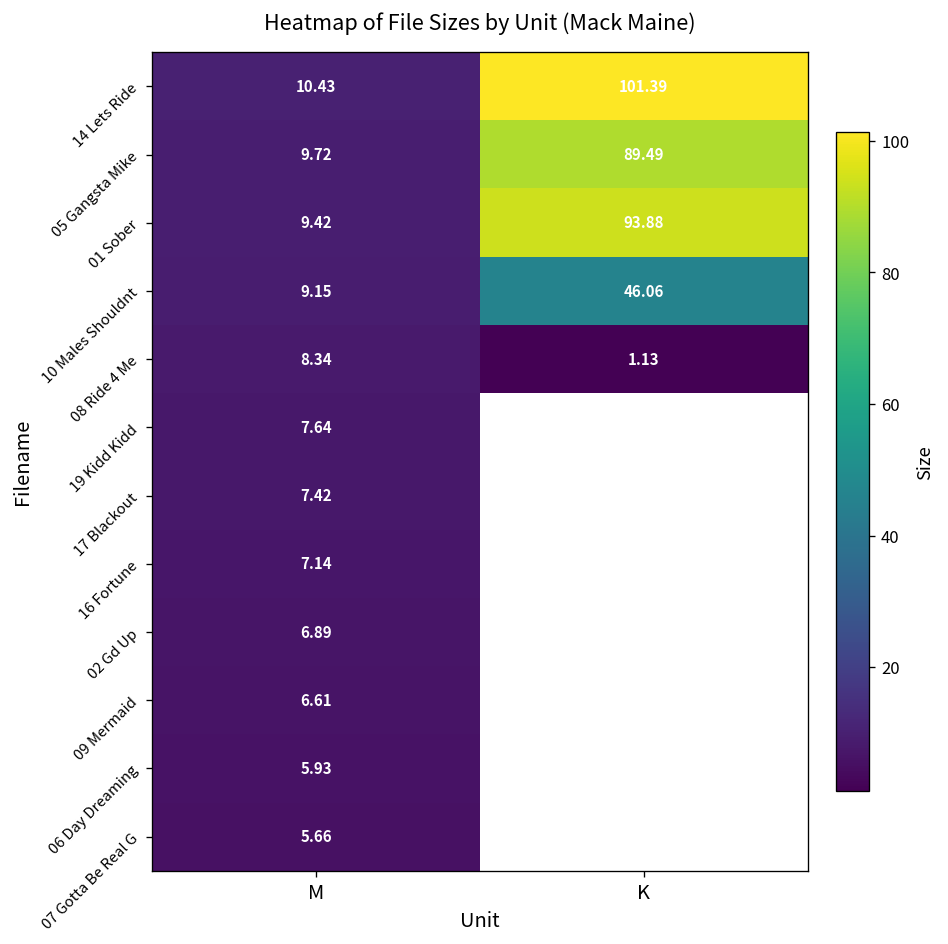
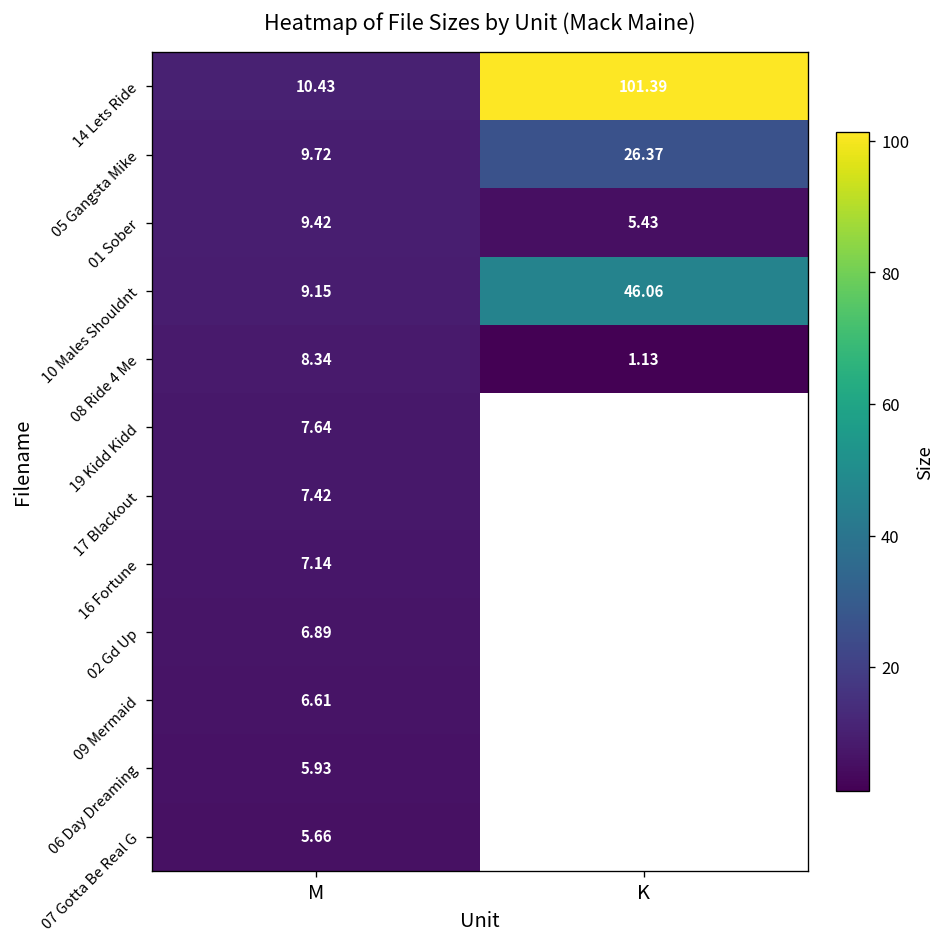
05 Gangsta Mike, K: 89.49 -> 26.37
01 Sober, K: 93.88 -> 5.43
